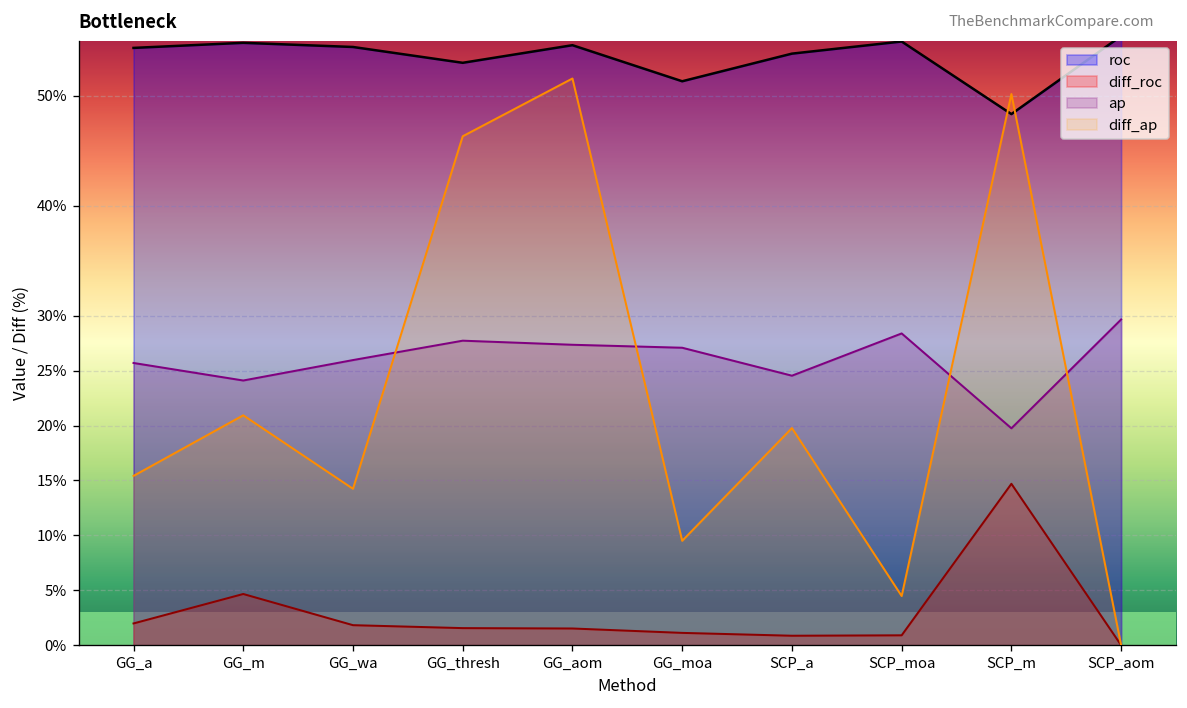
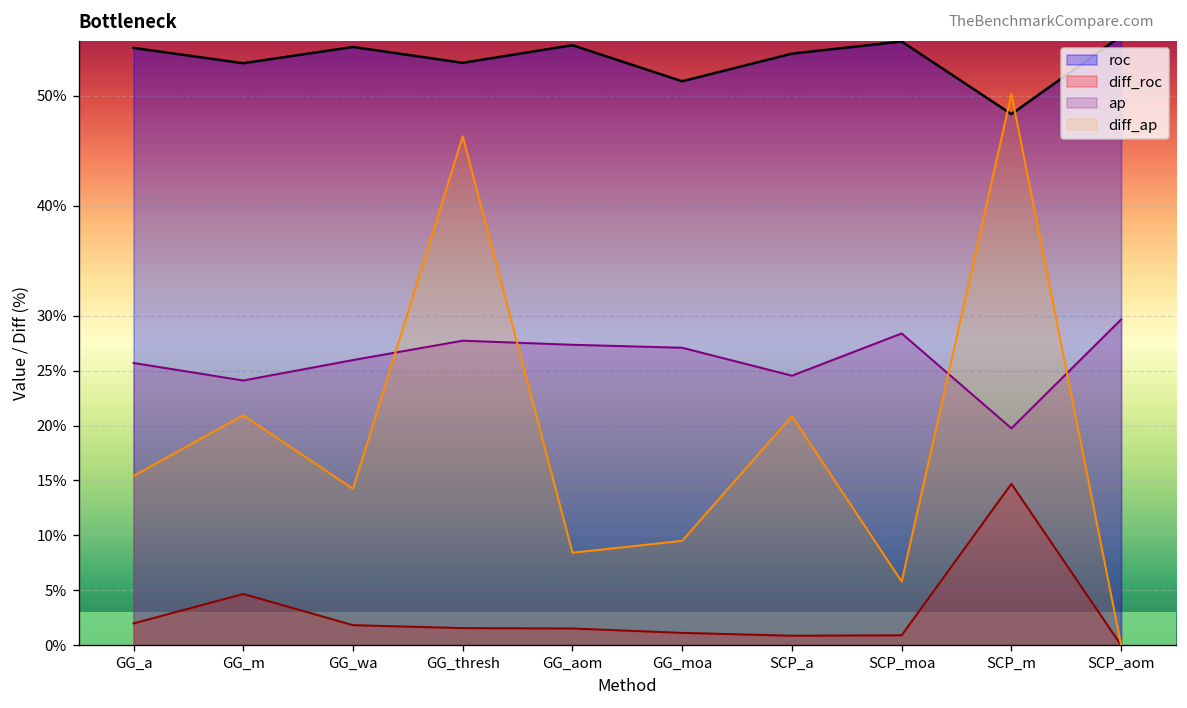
roc, GG_m: 55% -> 53%
diff_ap, GG_aom: 52% -> 8%
diff_ap, SCP_a: 20% -> 21%
diff_ap, SCP_moa: 4% -> 6%
